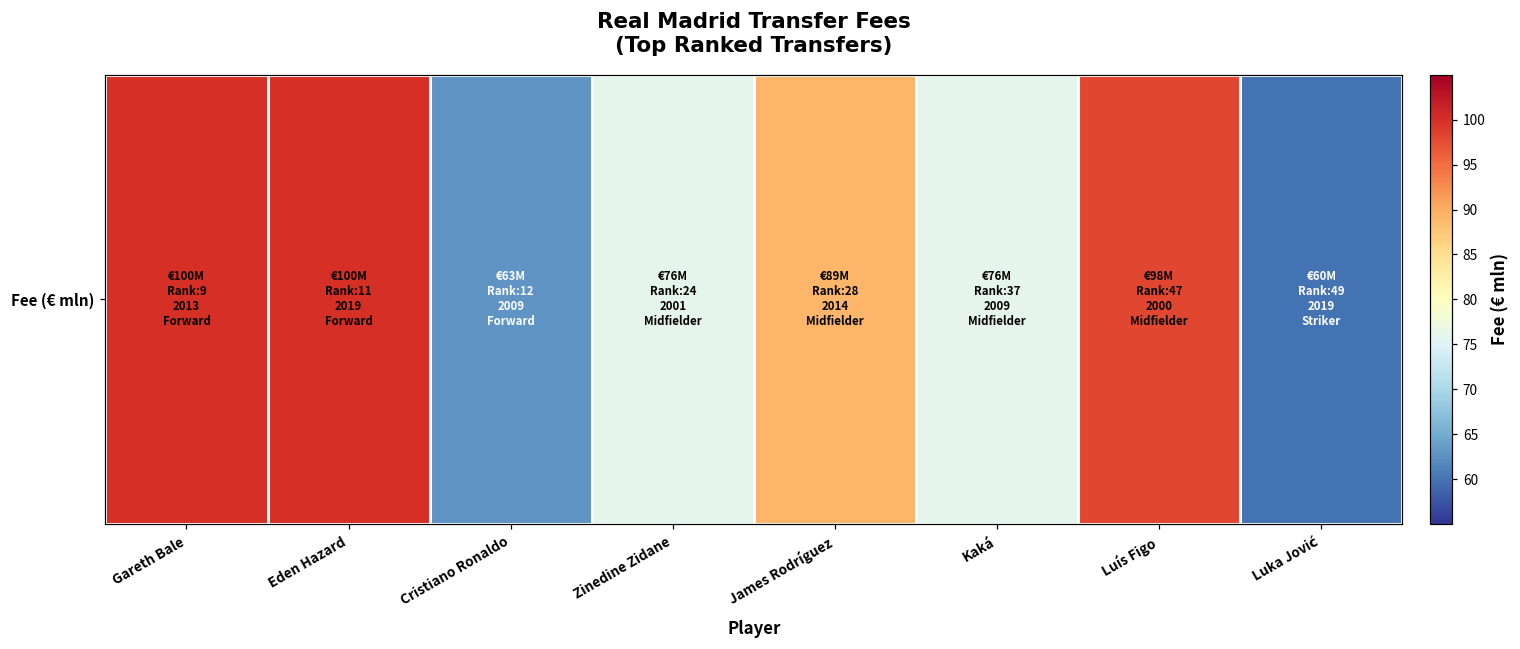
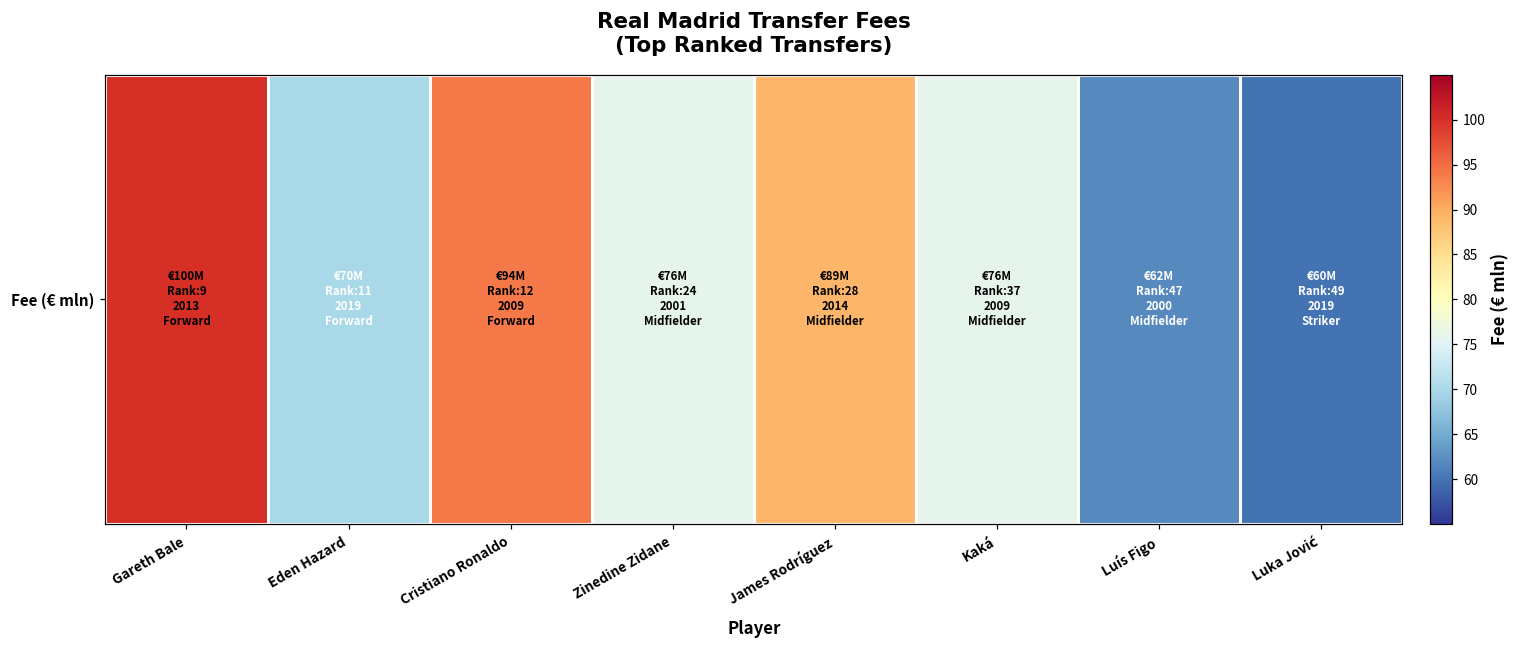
Fee (€ mln), Eden Hazard: €100M -> €70M
Fee (€ mln), Cristiano Ronaldo: €63M -> €94M
Fee (€ mln), Luís Figo: €98M -> €62M
